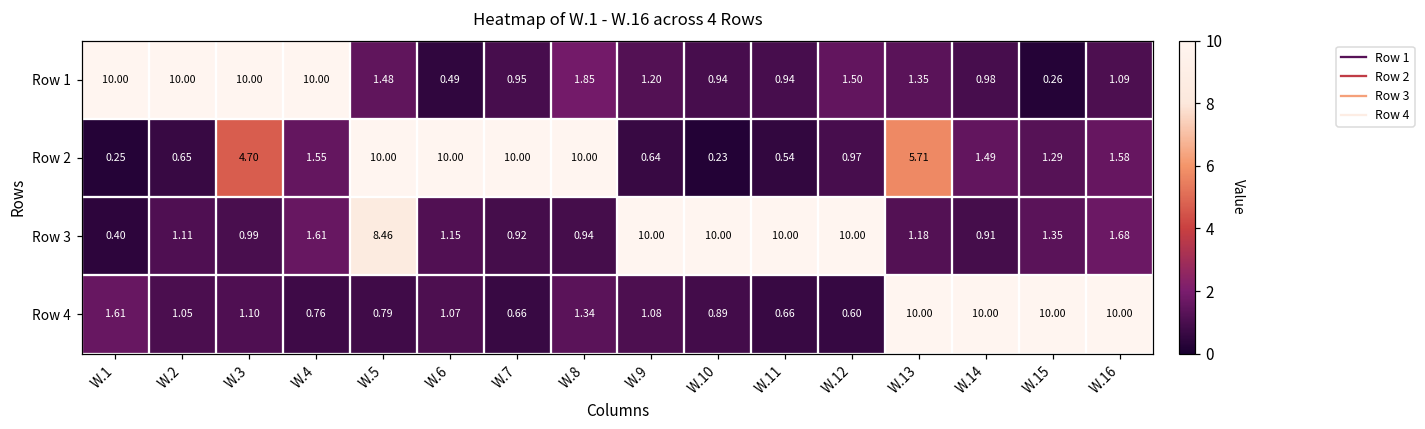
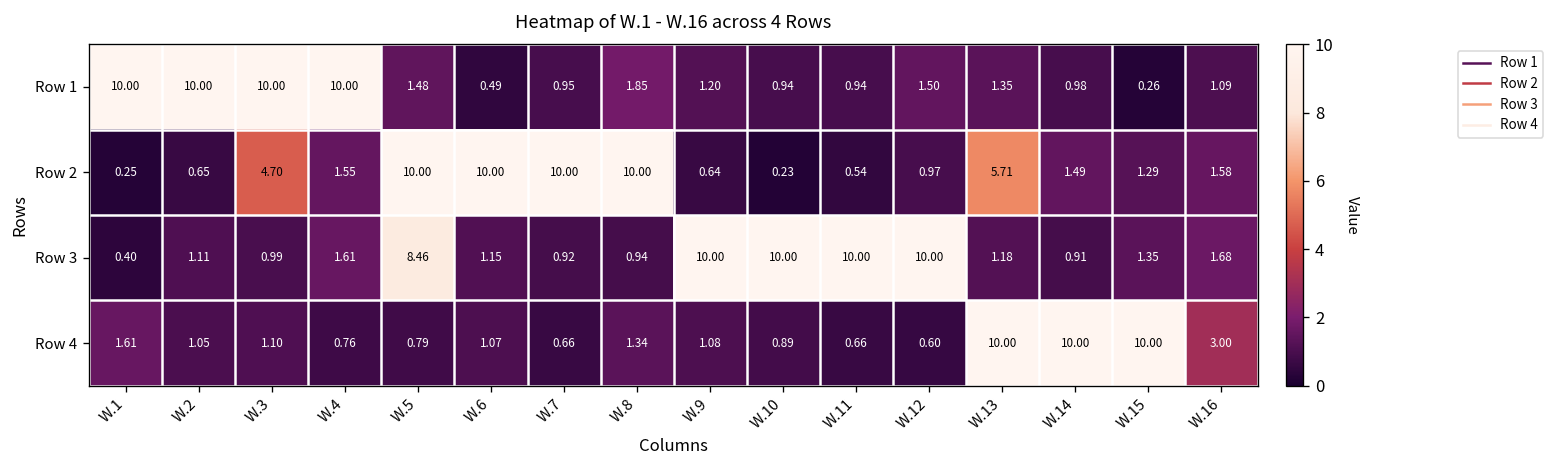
Row 4, W.16: 10.00 -> 3.00
